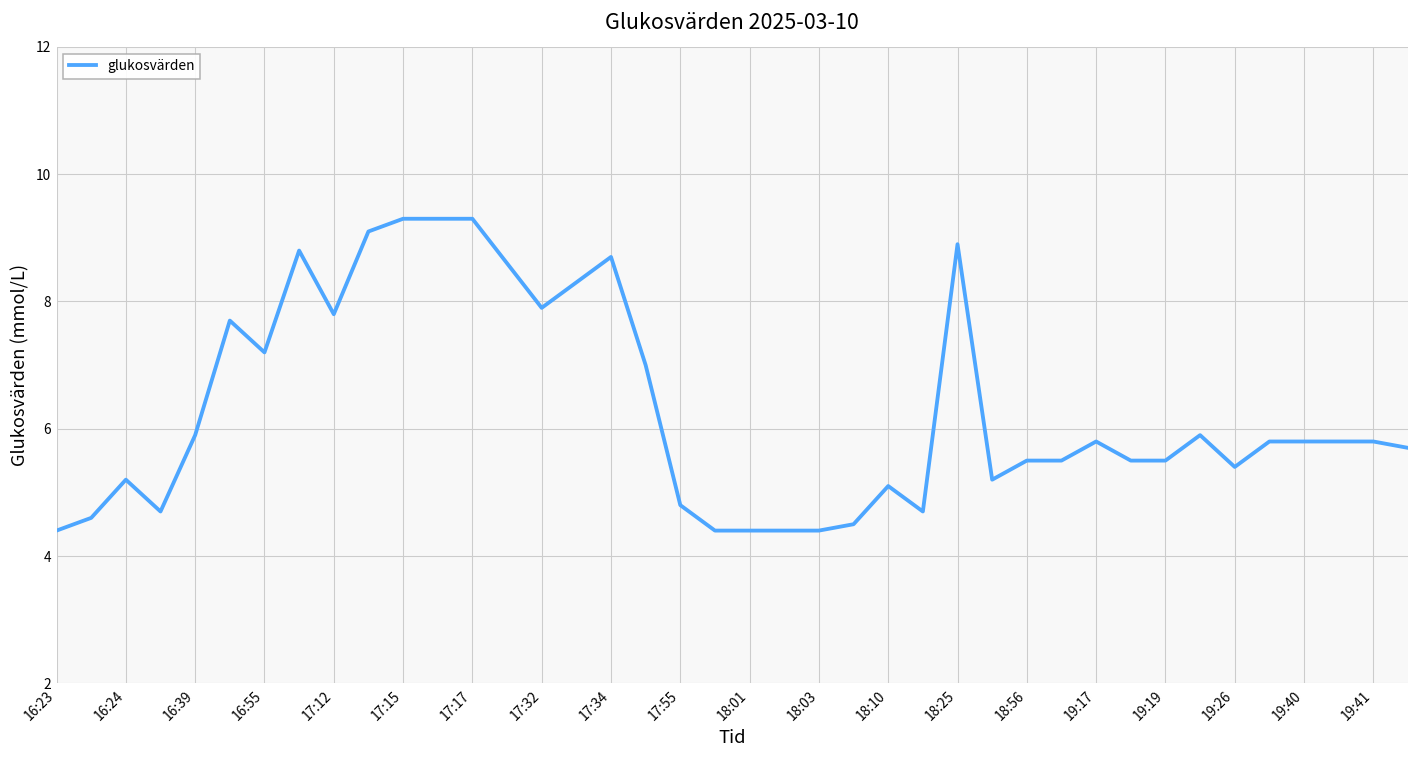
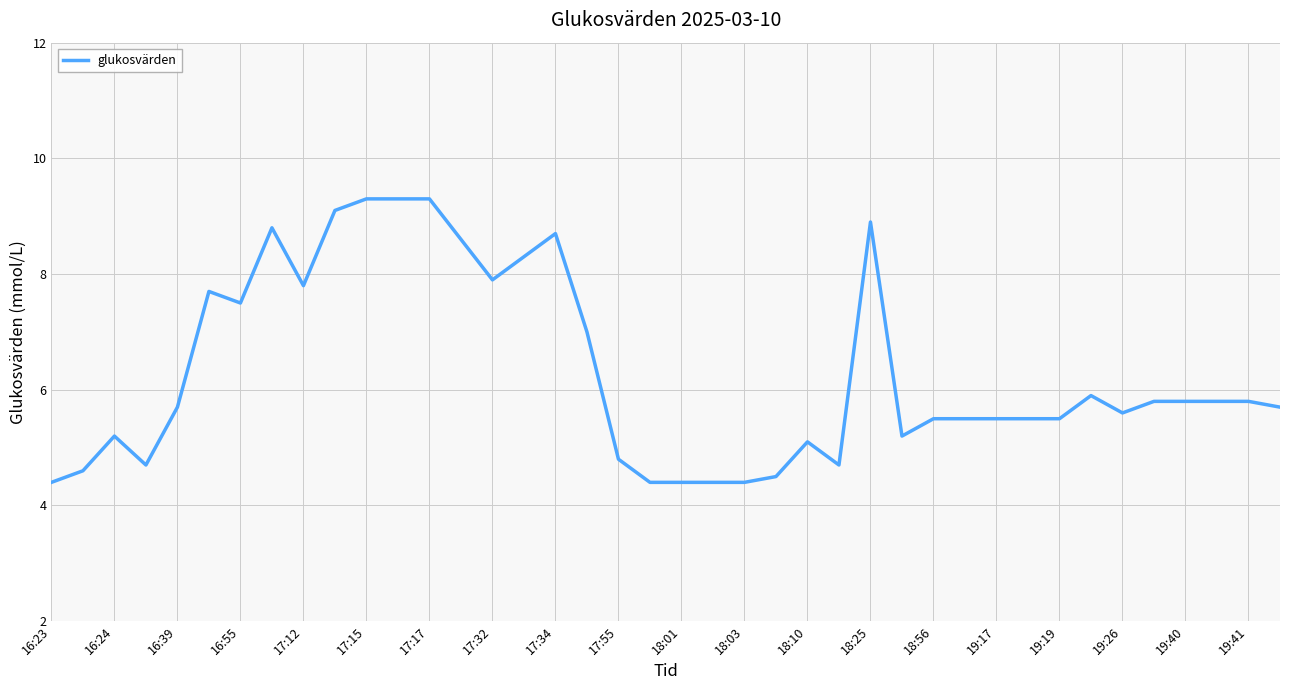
16:39: 5.9 -> 5.7
16:55: 7.2 -> 7.5
19:17: 5.8 -> 5.5
19:26: 5.4 -> 5.6
